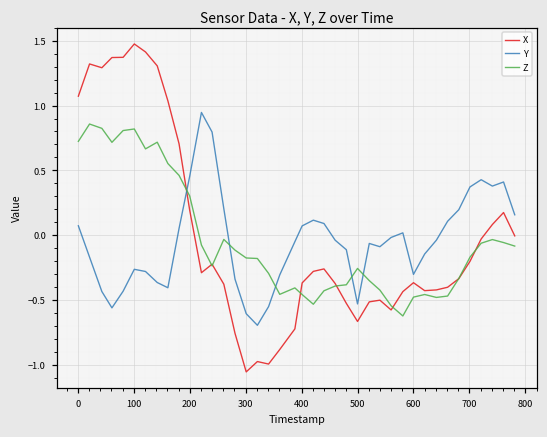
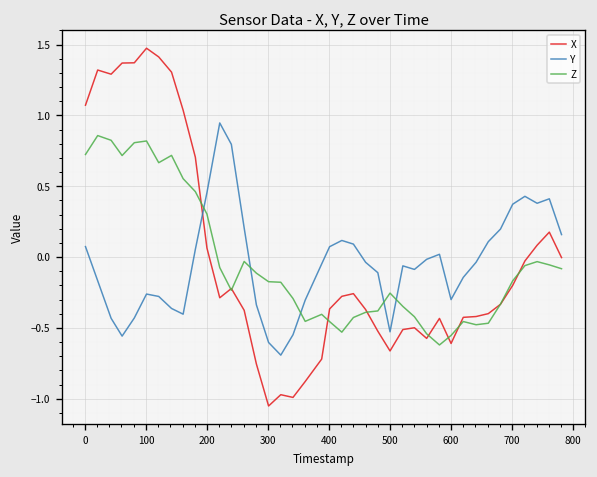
X, 200: 0.19 -> 0.06
X, 600: -0.36 -> -0.61
Z, 600: -0.48 -> -0.55
